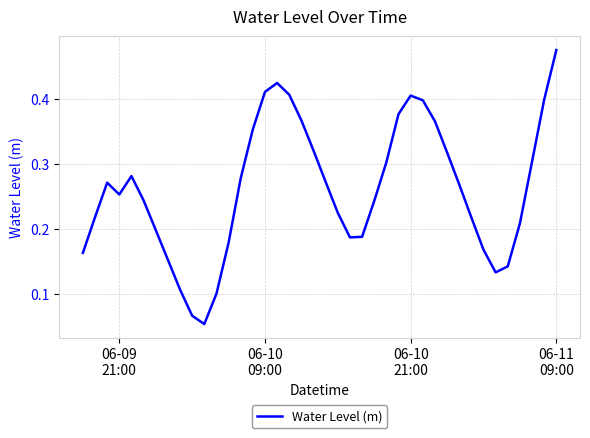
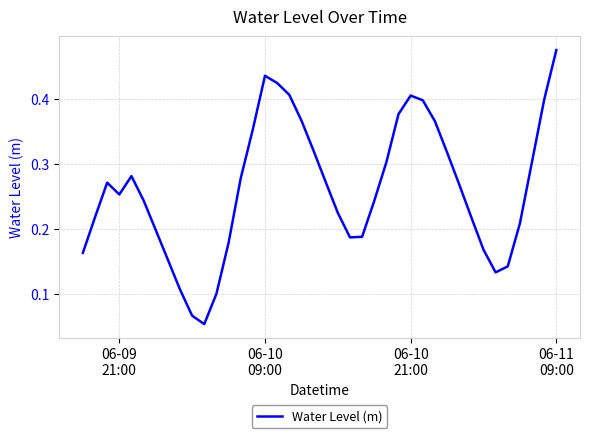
06-10 09:00: 0.41 -> 0.44
